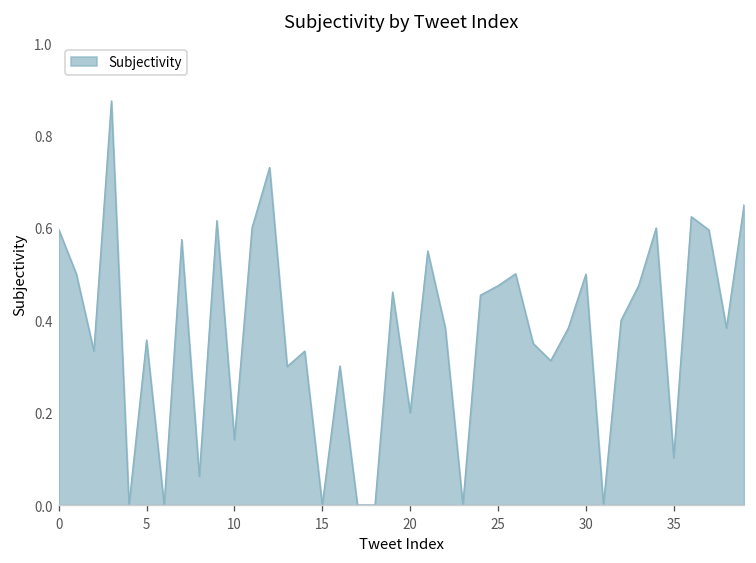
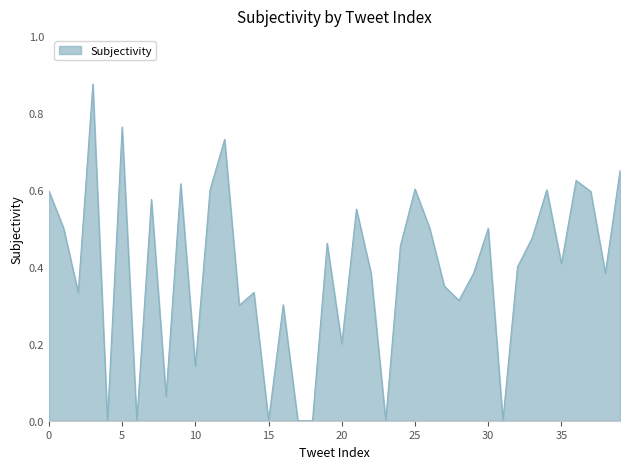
5: 0.36 -> 0.76
25: 0.48 -> 0.60
35: 0.10 -> 0.41
